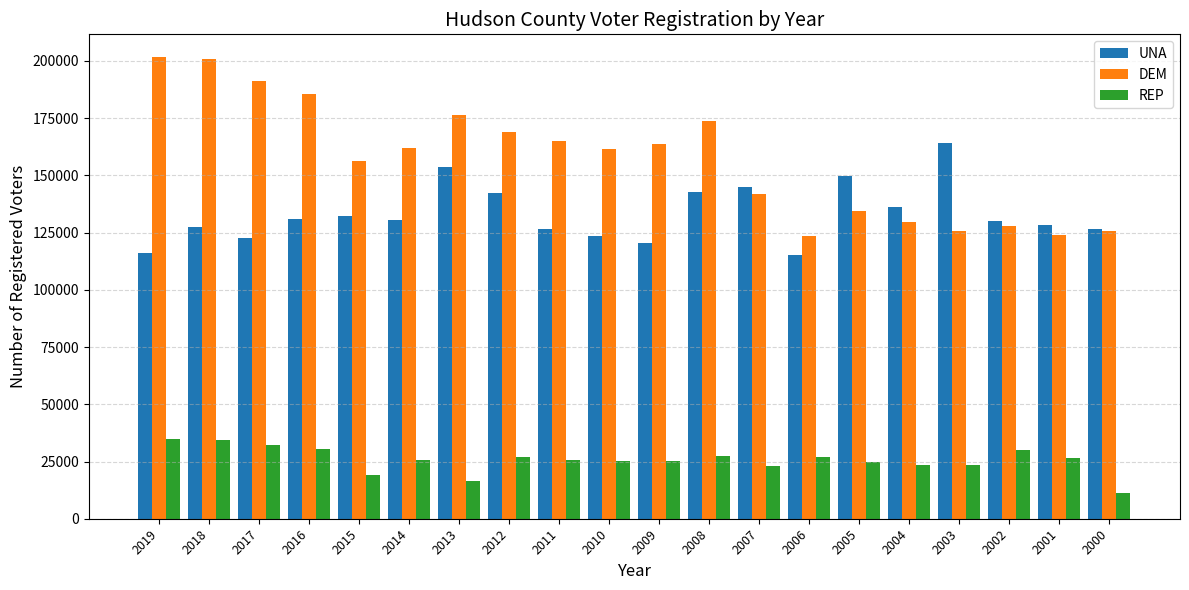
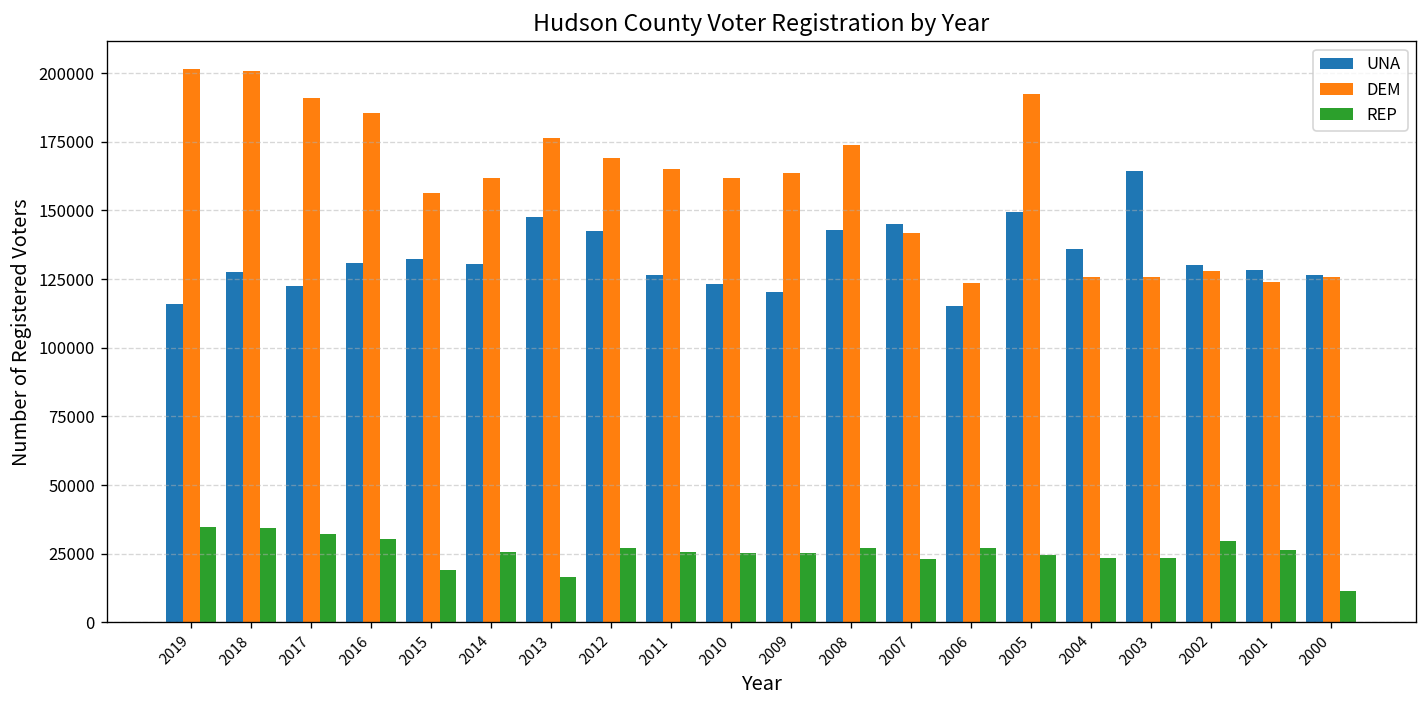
UNA, 2013: 153000 -> 148000
DEM, 2005: 134000 -> 192000
DEM, 2004: 130000 -> 126000
